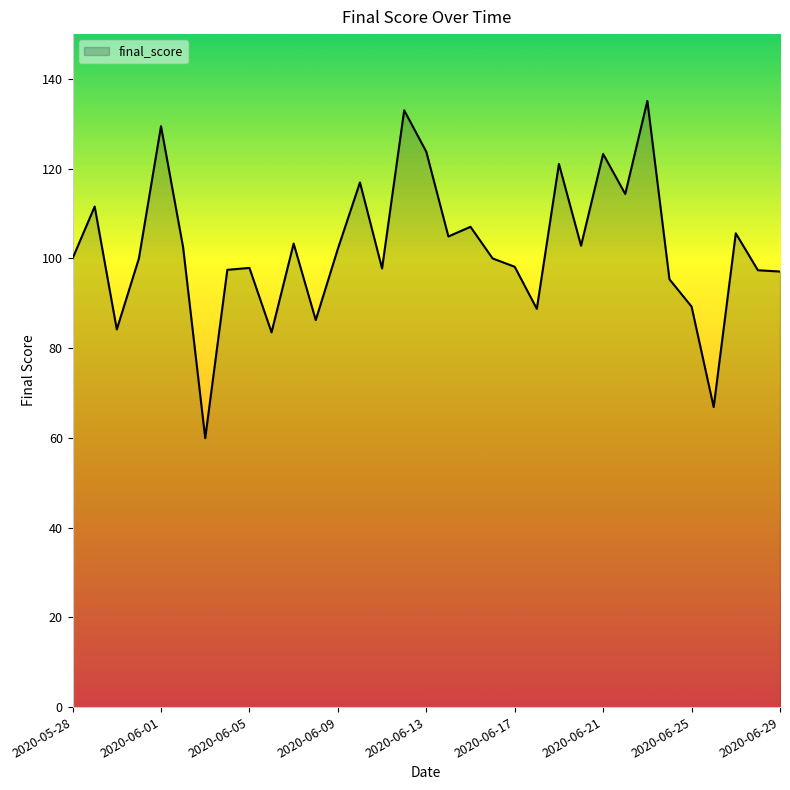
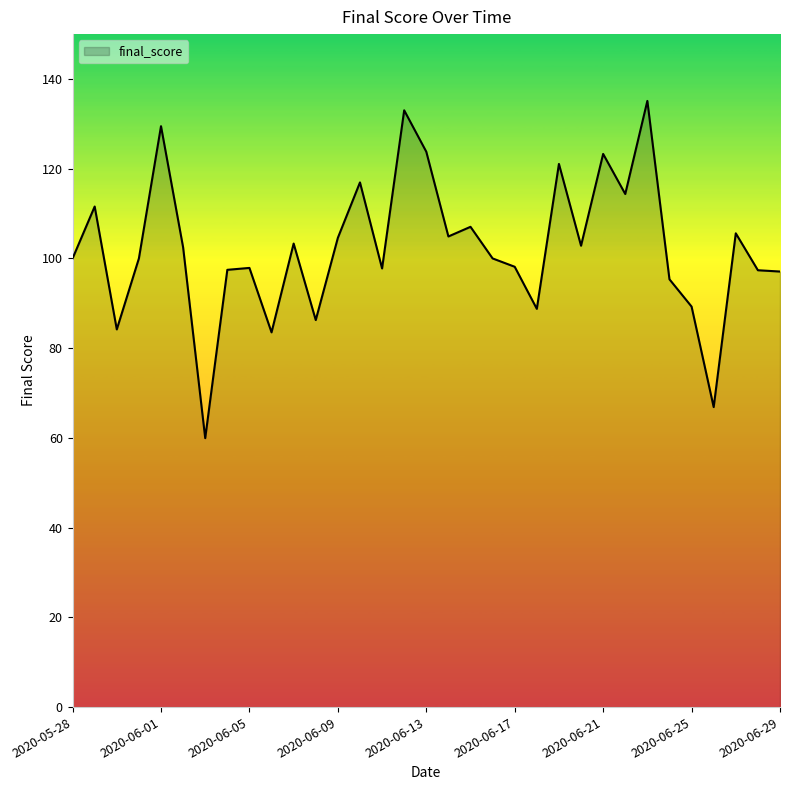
2020-06-09: 102 -> 105
